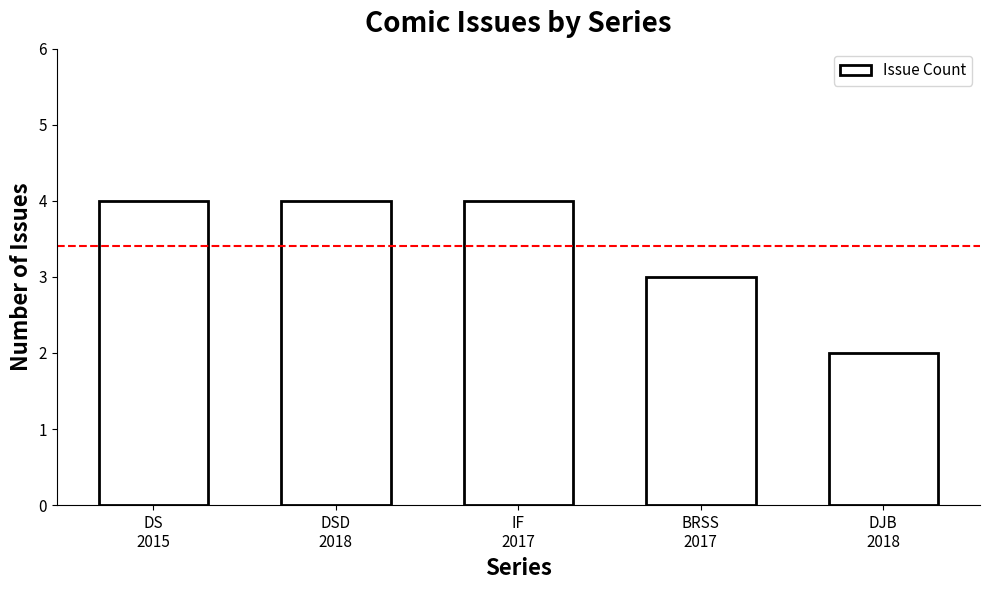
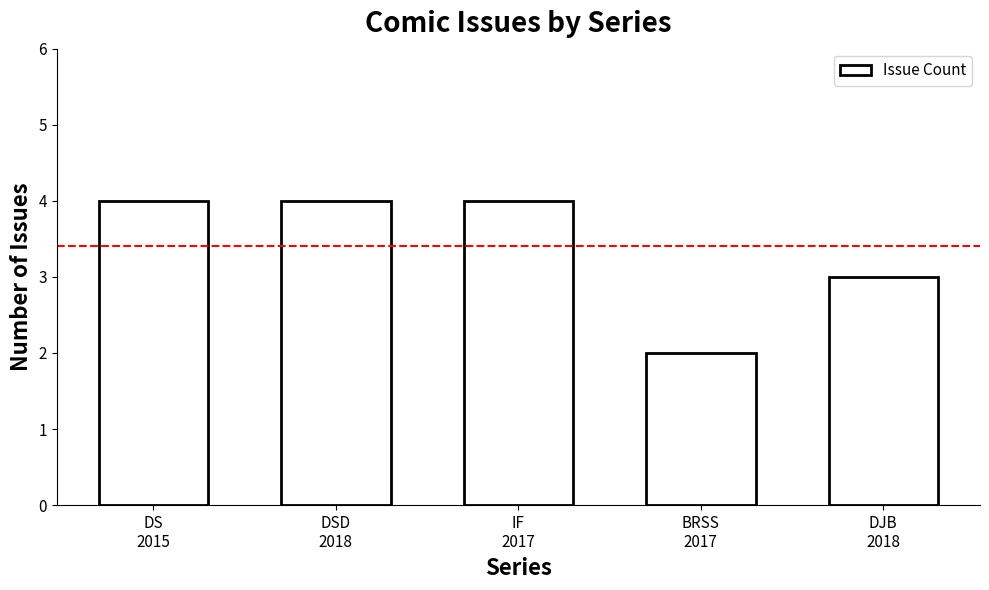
BRSS 2017: 3 -> 2
DJB 2018: 2 -> 3
